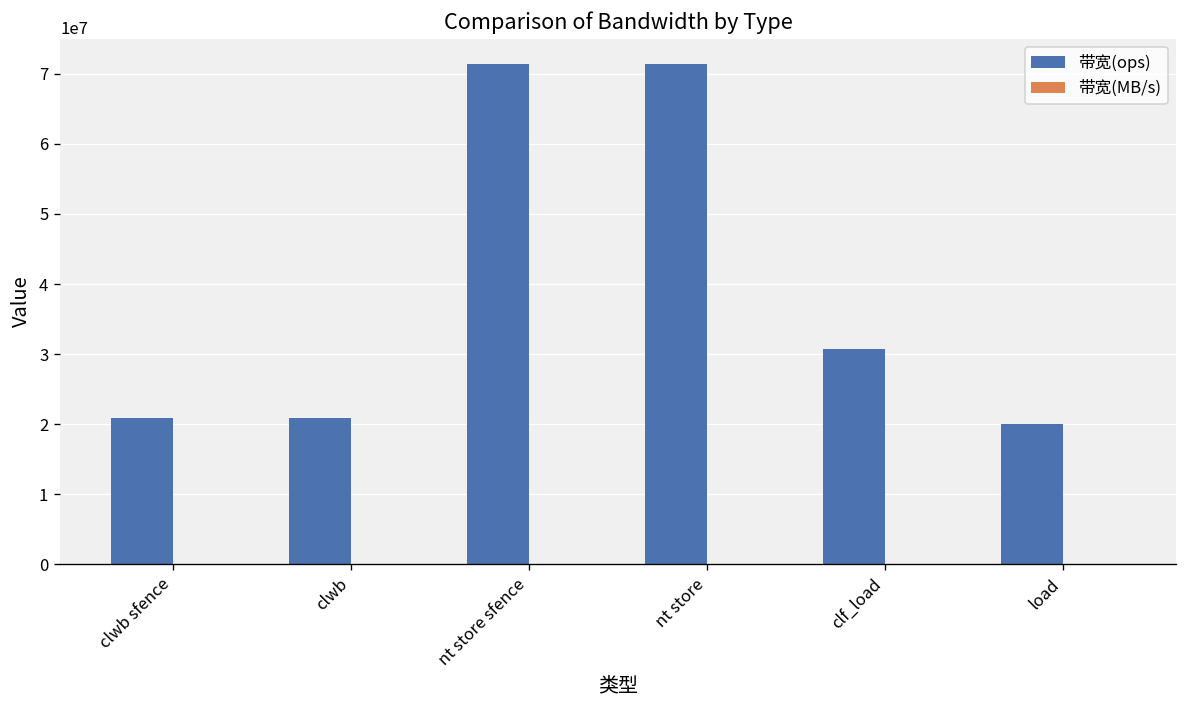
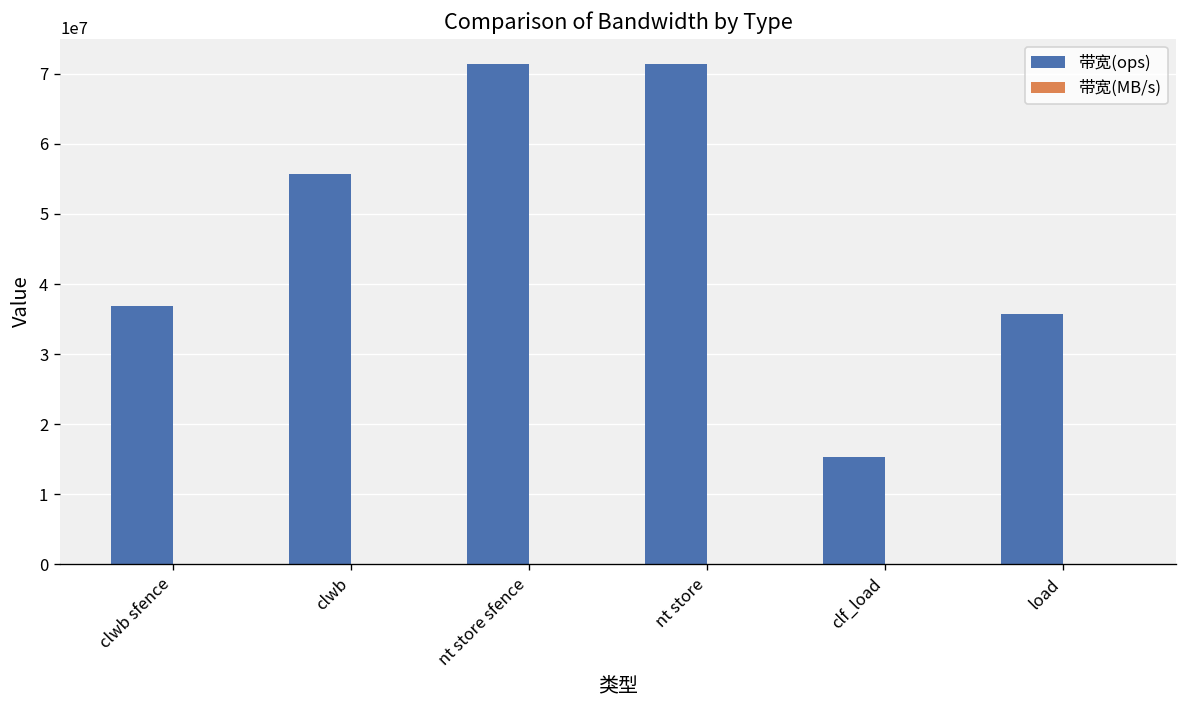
带宽(ops), clwb sfence: 21000000 -> 37000000
带宽(ops), clwb: 21000000 -> 56000000
带宽(ops), clf_load: 31000000 -> 15000000
带宽(ops), load: 20000000 -> 36000000
